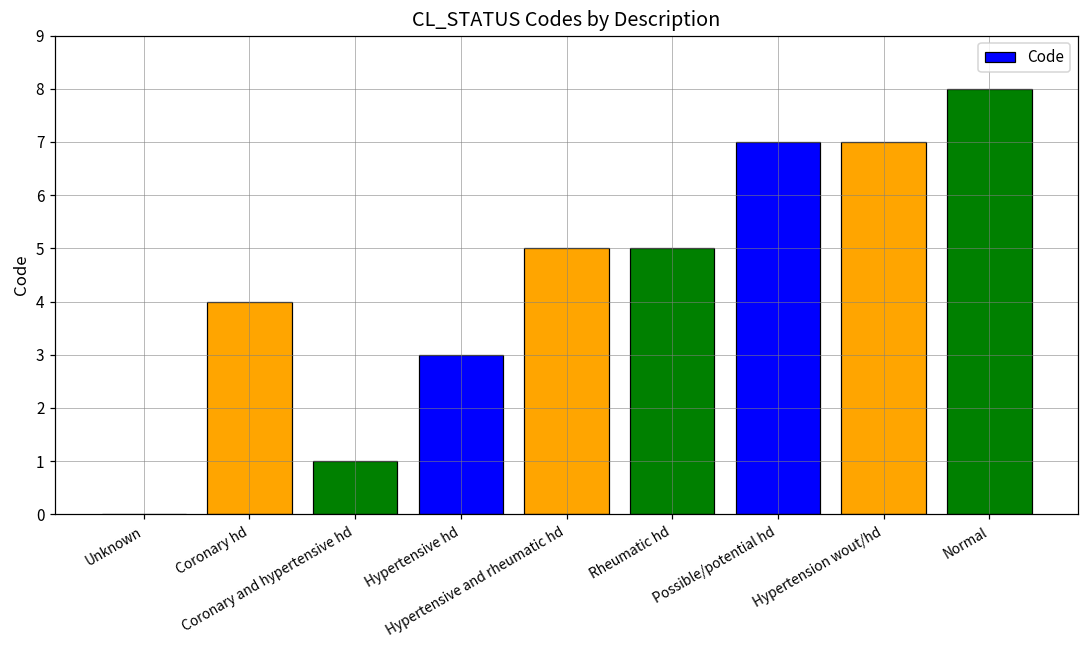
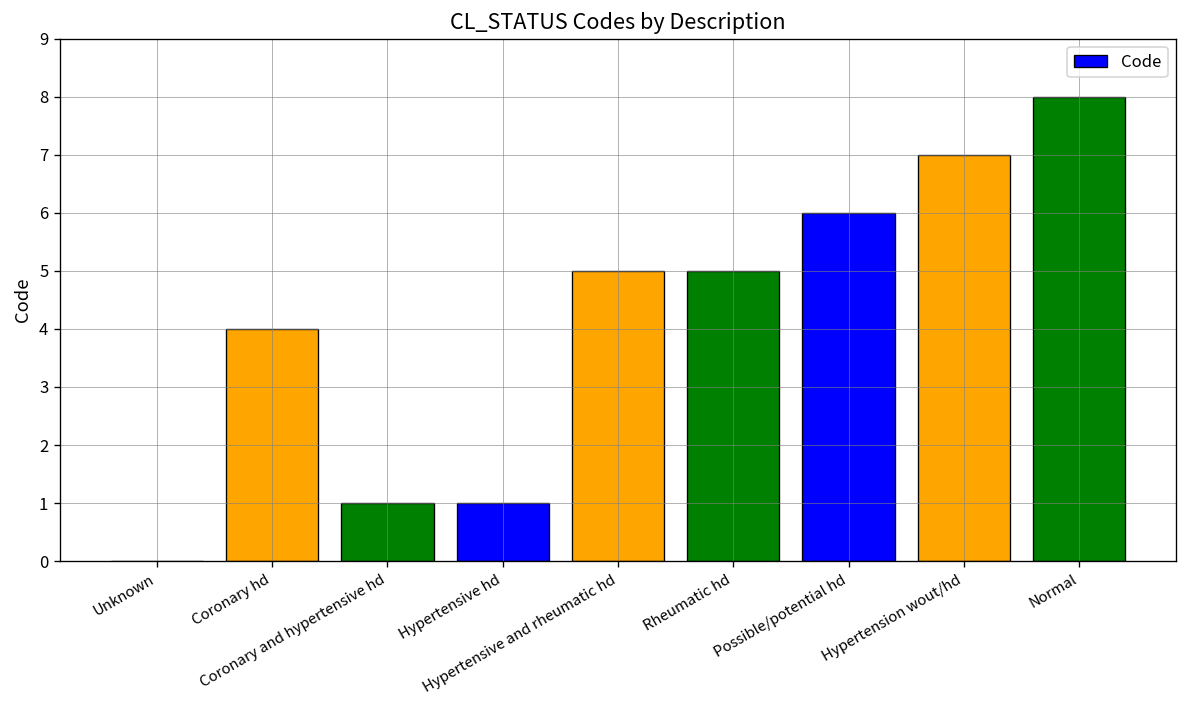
Hypertensive hd: 3 -> 1
Possible/potential hd: 7 -> 6
